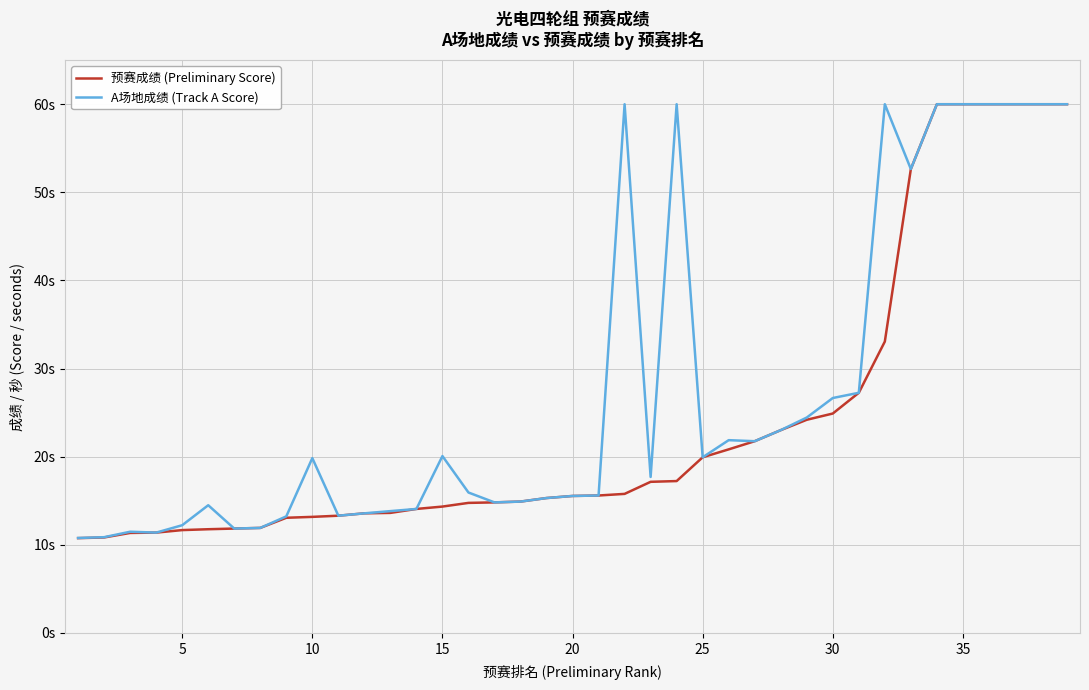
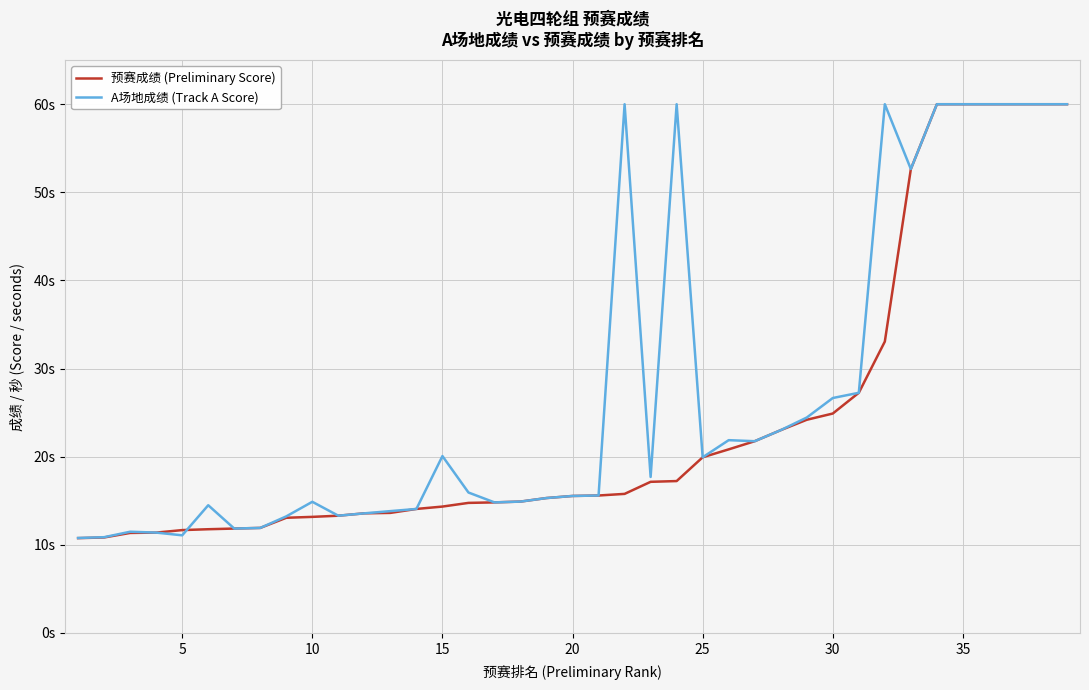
A场地成绩 (Track A Score), 5: 12s -> 11s
A场地成绩 (Track A Score), 10: 20s -> 15s
